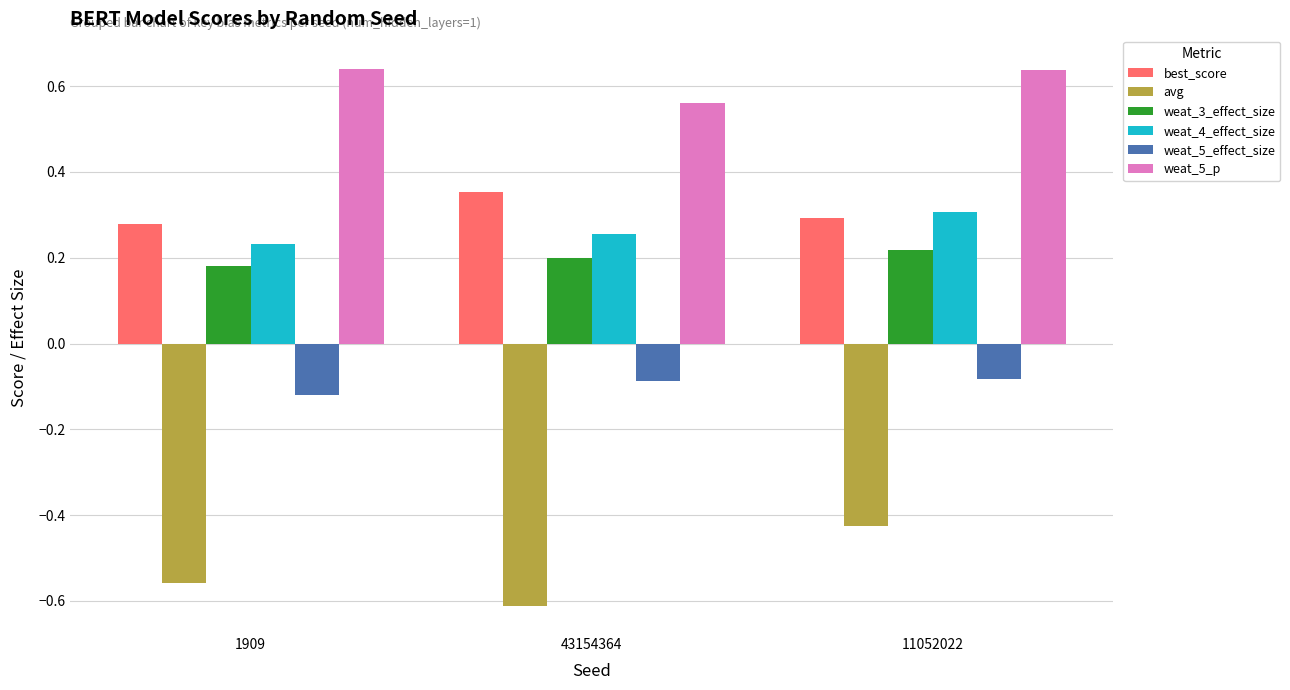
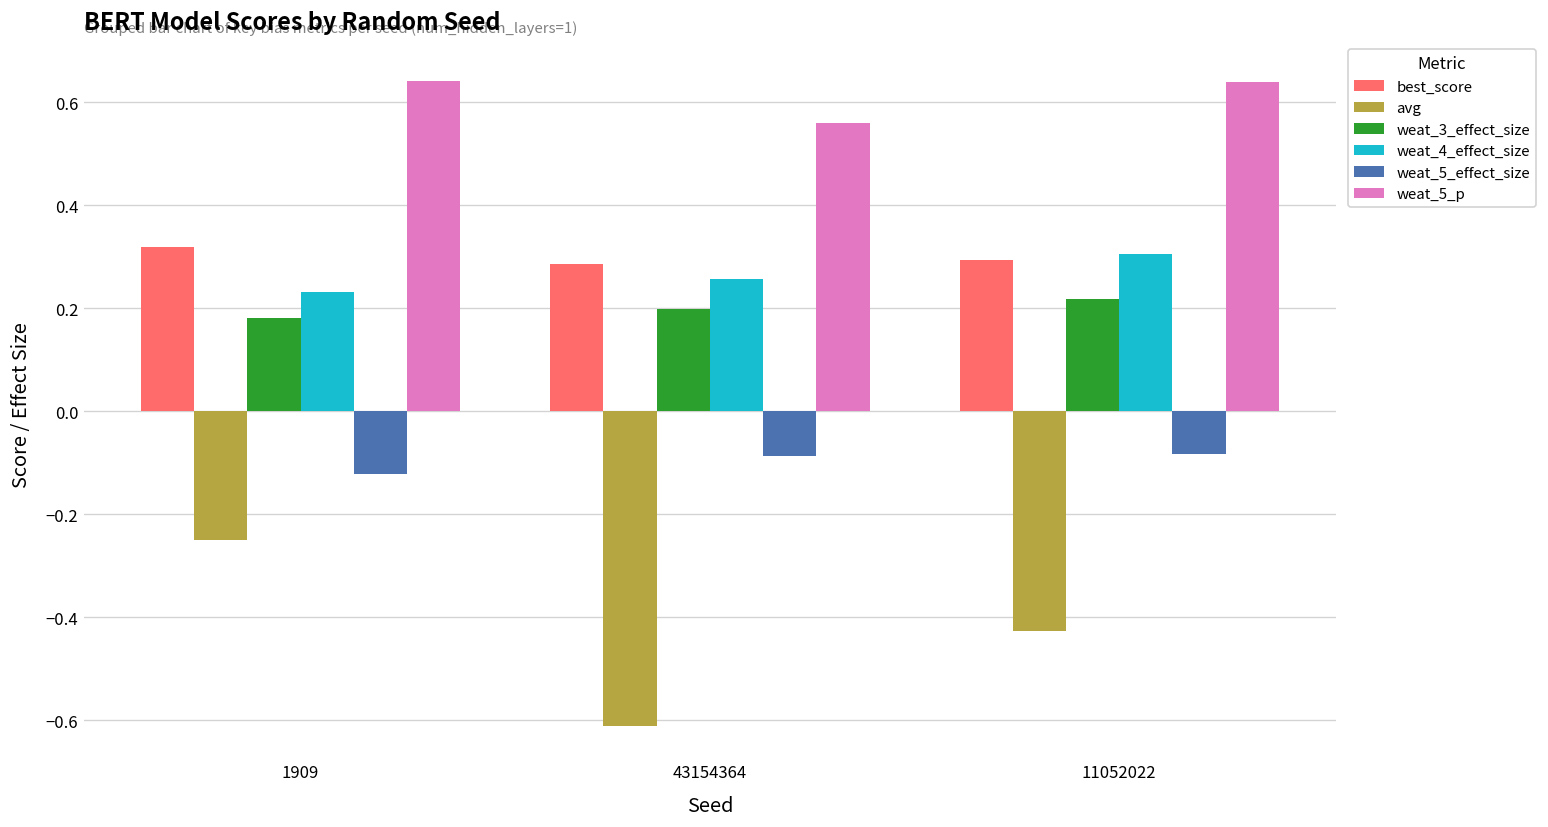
best_score, 1909: 0.28 -> 0.32
avg, 1909: -0.56 -> -0.25
best_score, 43154364: 0.35 -> 0.29
